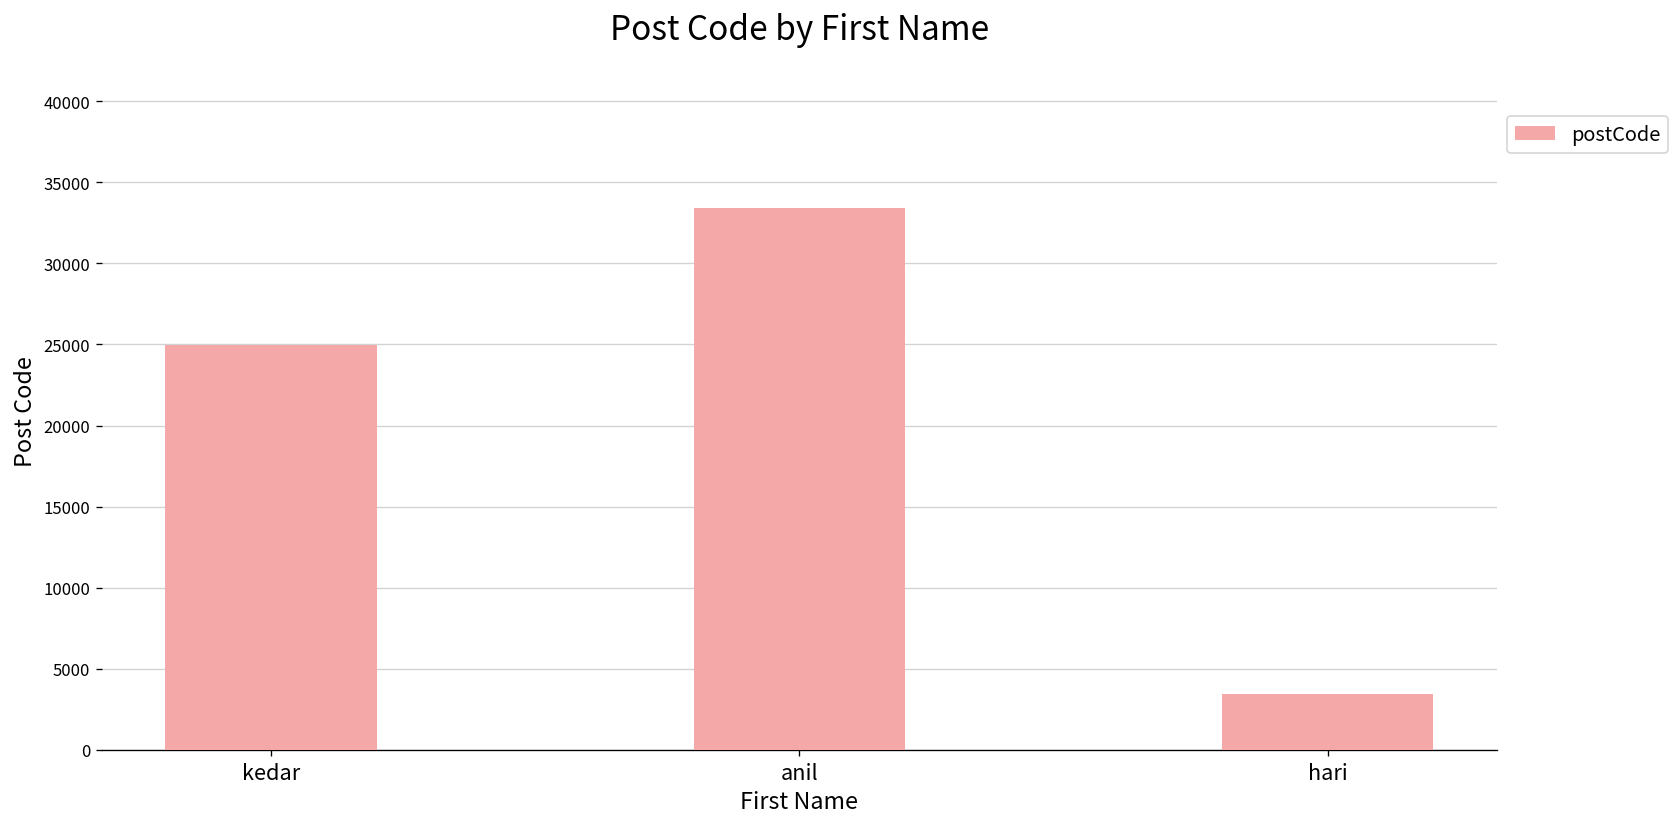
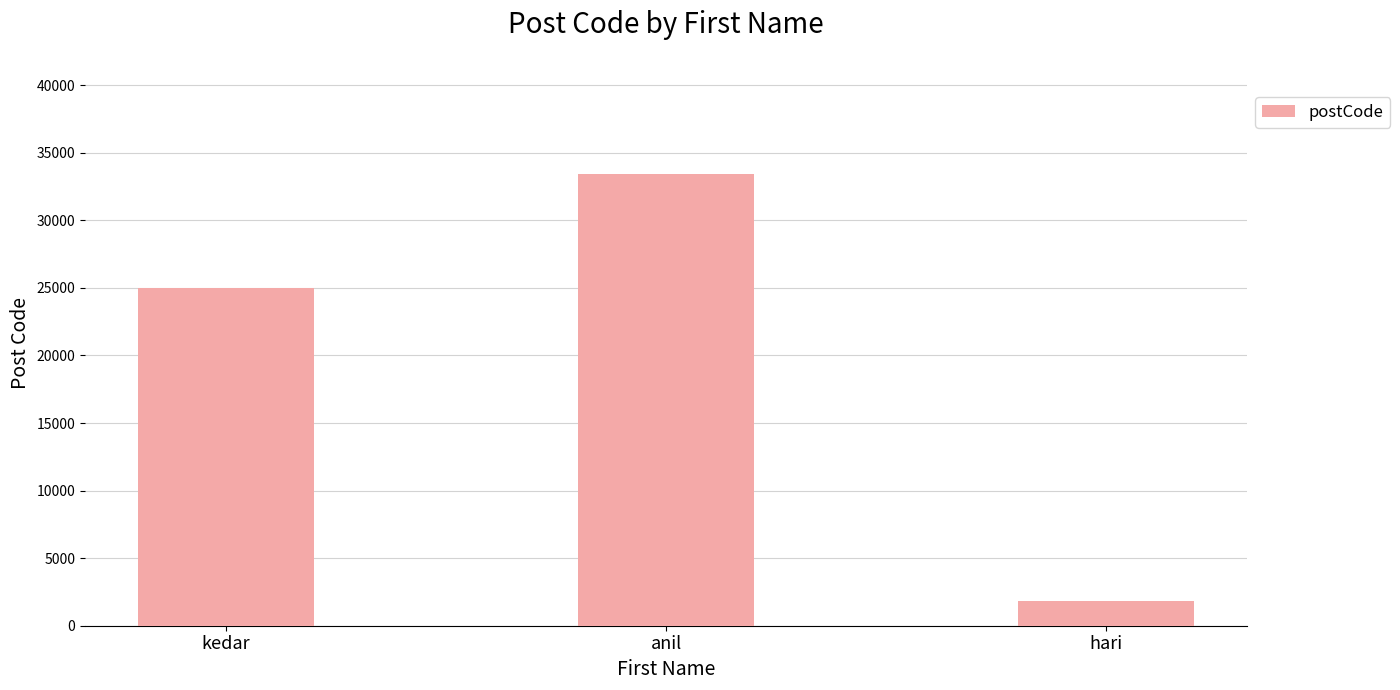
hari: 3500 -> 1800
